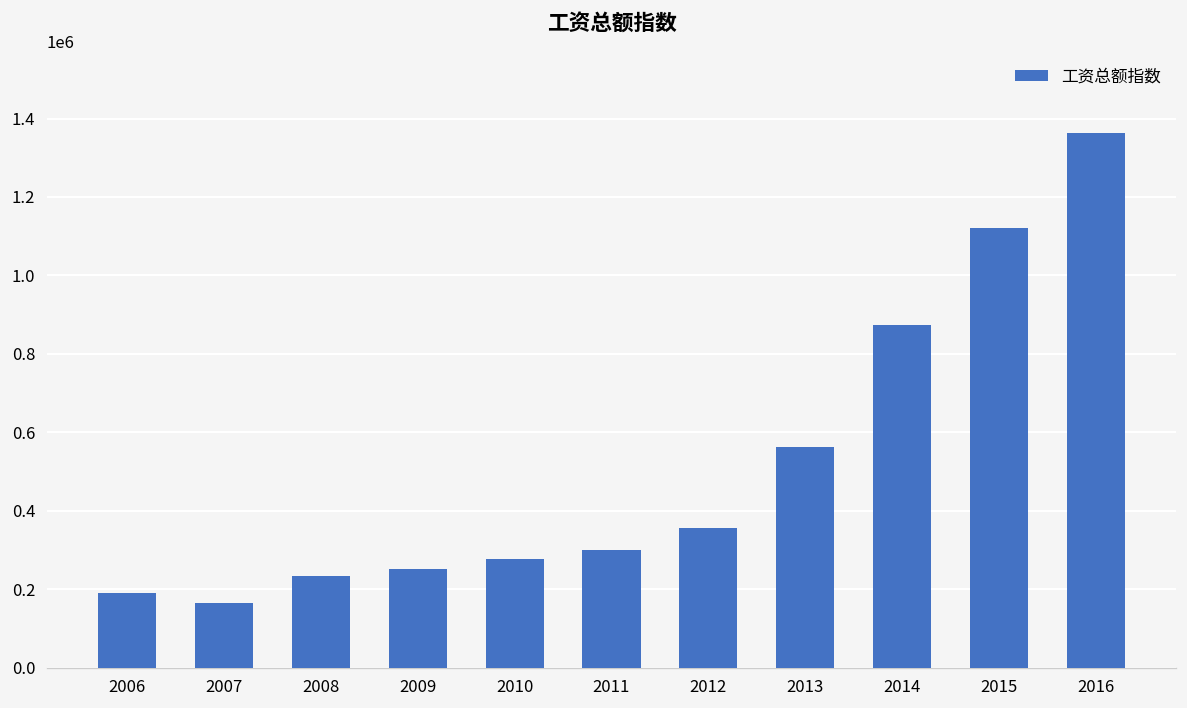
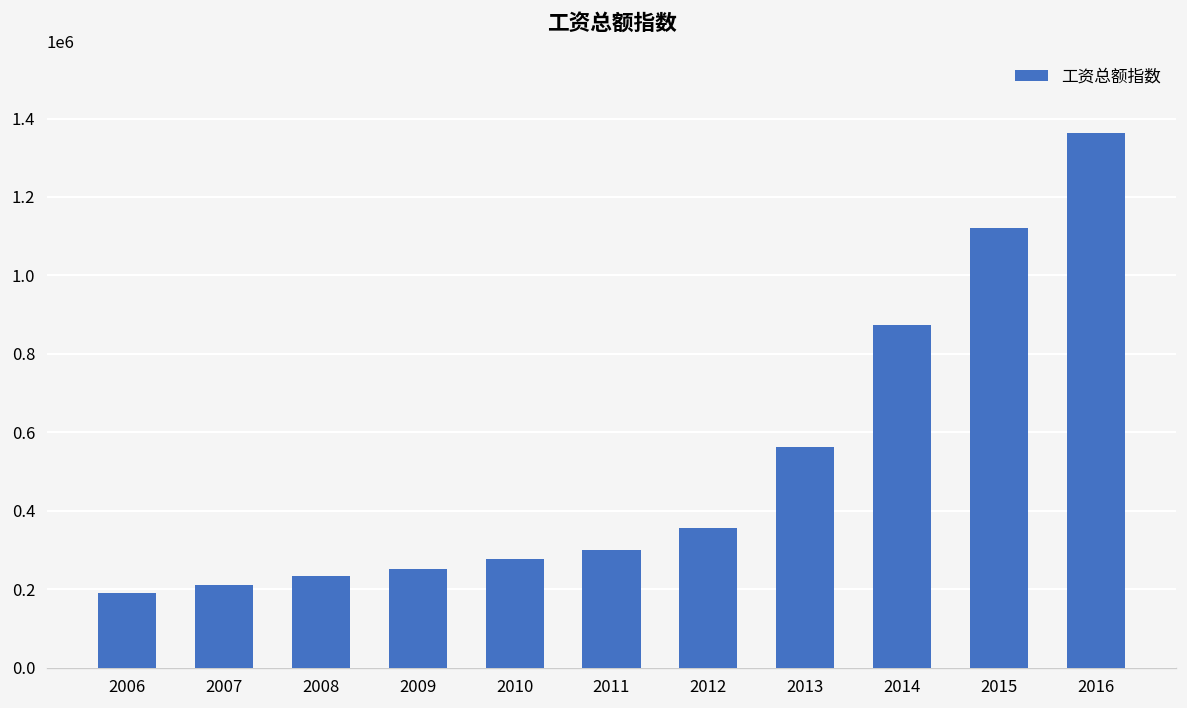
2007: 160000 -> 210000
